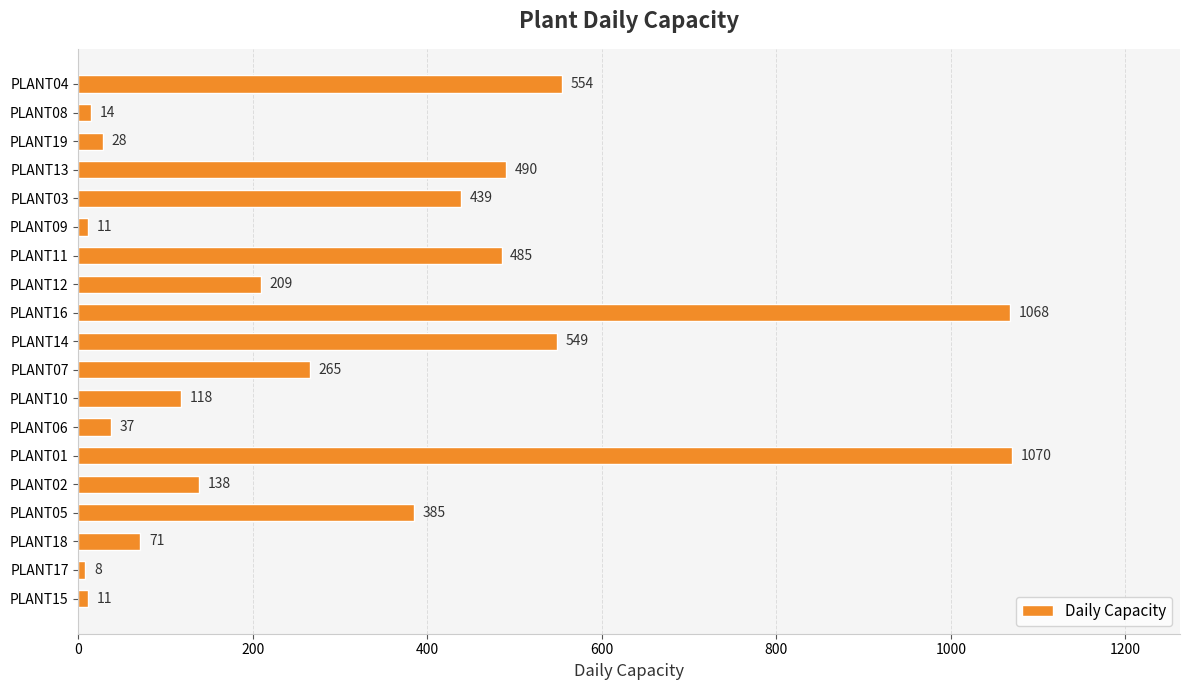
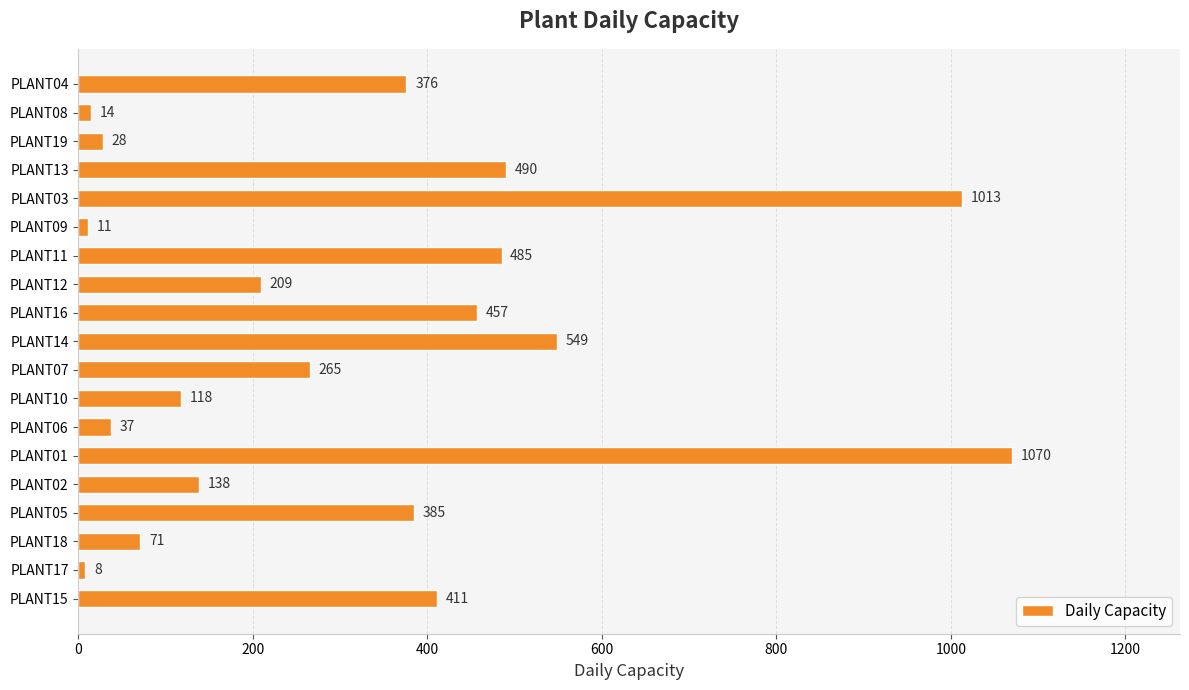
PLANT04: 554 -> 376
PLANT03: 439 -> 1013
PLANT16: 1068 -> 457
PLANT15: 11 -> 411
